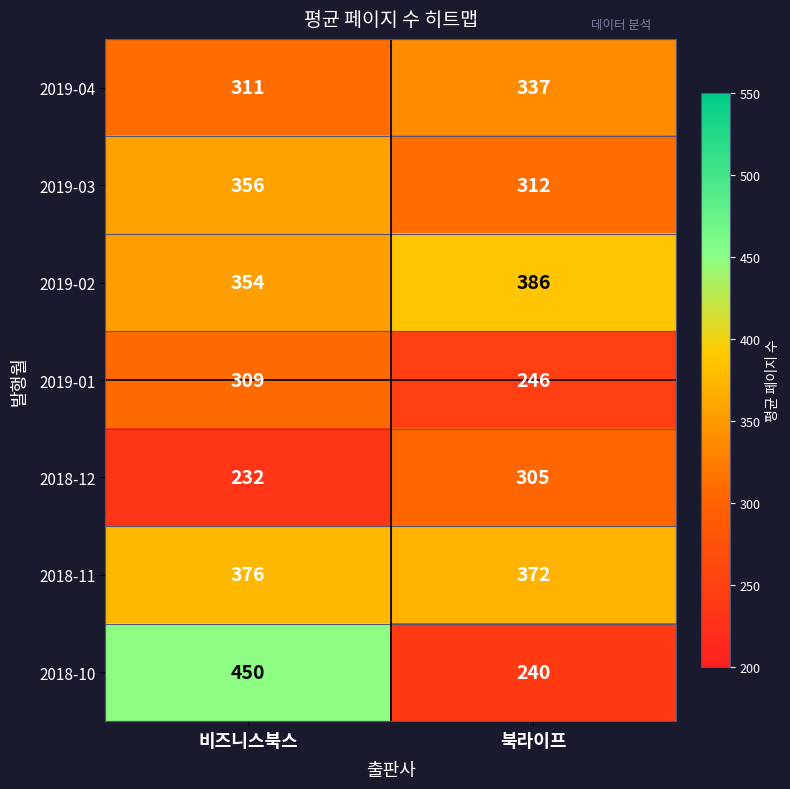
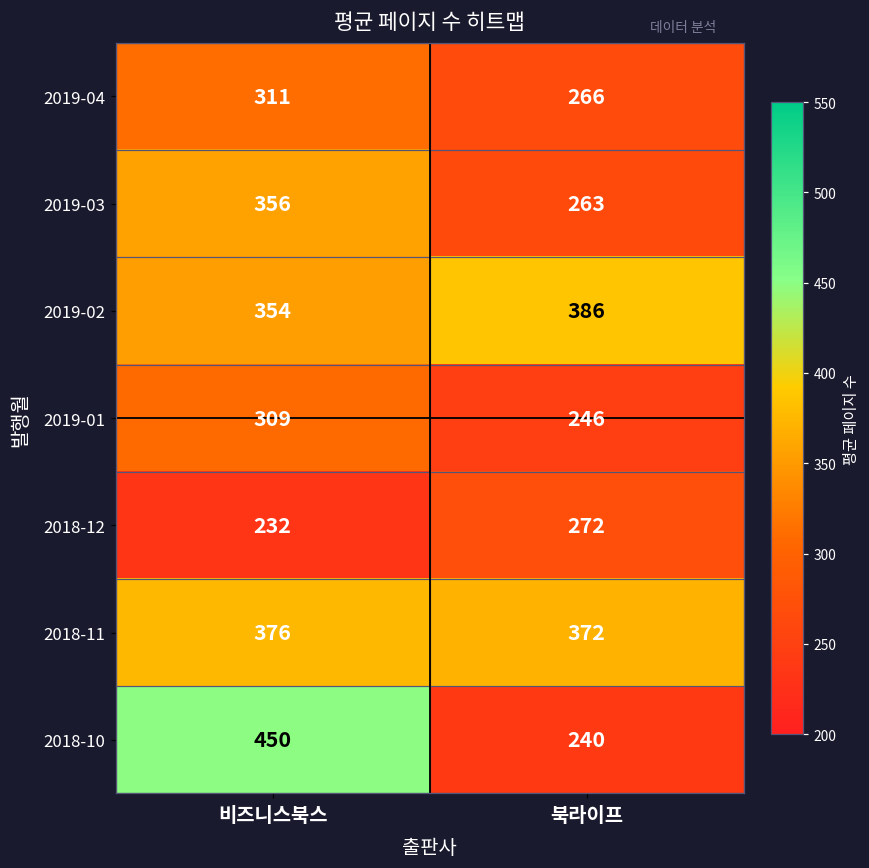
2019-04, 북라이프: 337 -> 266
2019-03, 북라이프: 312 -> 263
2018-12, 북라이프: 305 -> 272
